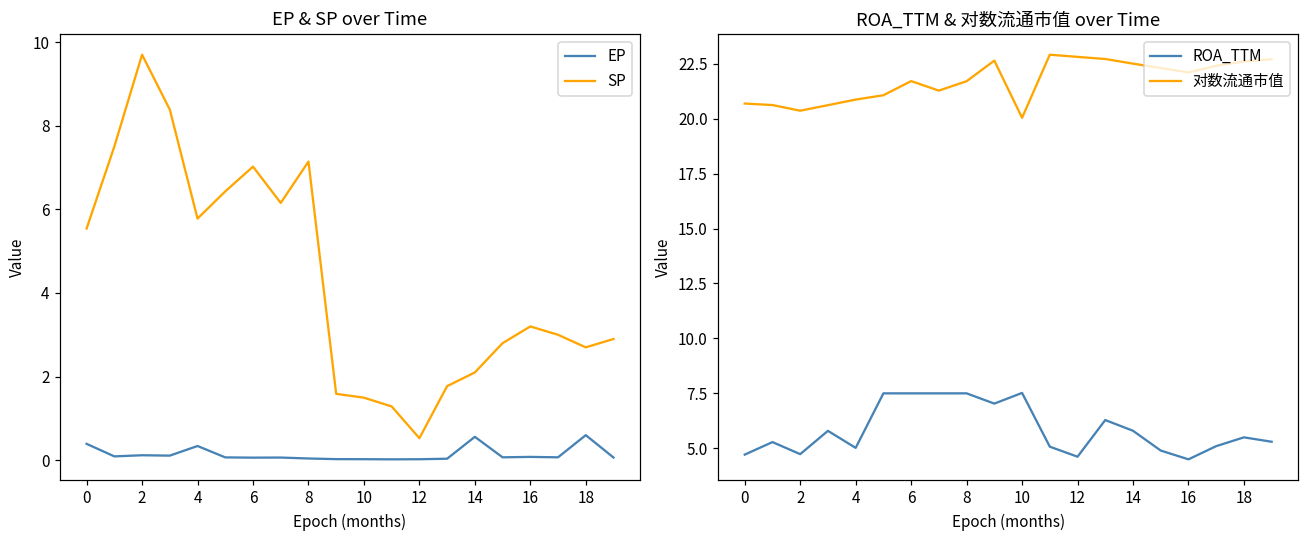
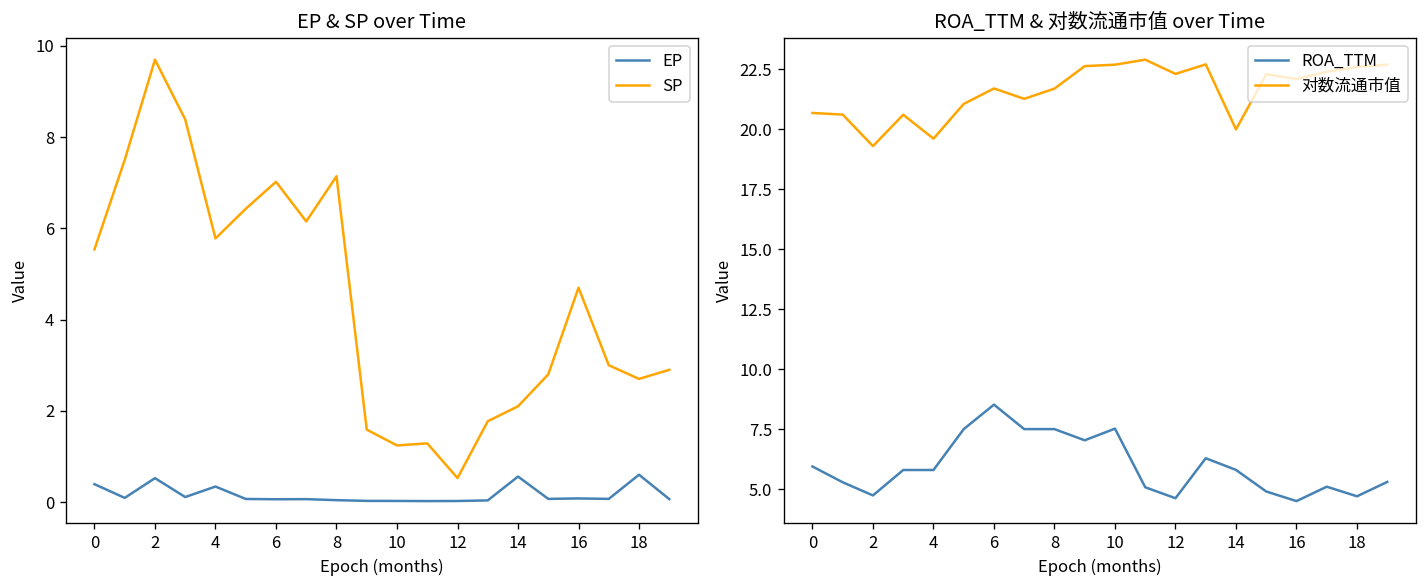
EP & SP over Time, EP, 2: 0.1 -> 0.5
EP & SP over Time, SP, 10: 1.5 -> 1.2
EP & SP over Time, SP, 16: 3.2 -> 4.7
ROA_TTM & 对数流通市值 over Time, ROA_TTM, 0: 4.7 -> 5.9
ROA_TTM & 对数流通市值 over Time, 对数流通市值, 2: 20.4 -> 19.3
ROA_TTM & 对数流通市值 over Time, ROA_TTM, 4: 5.0 -> 5.8
ROA_TTM & 对数流通市值 over Time, 对数流通市值, 4: 20.9 -> 19.6
ROA_TTM & 对数流通市值 over Time, ROA_TTM, 6: 7.5 -> 8.5
ROA_TTM & 对数流通市值 over Time, 对数流通市值, 10: 20.0 -> 22.7
ROA_TTM & 对数流通市值 over Time, 对数流通市值, 12: 22.8 -> 22.3
ROA_TTM & 对数流通市值 over Time, 对数流通市值, 14: 22.5 -> 20.0
ROA_TTM & 对数流通市值 over Time, ROA_TTM, 18: 5.5 -> 4.7
